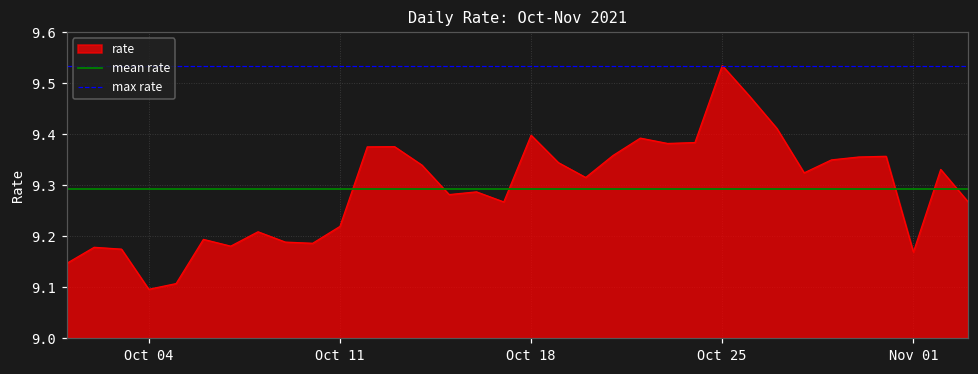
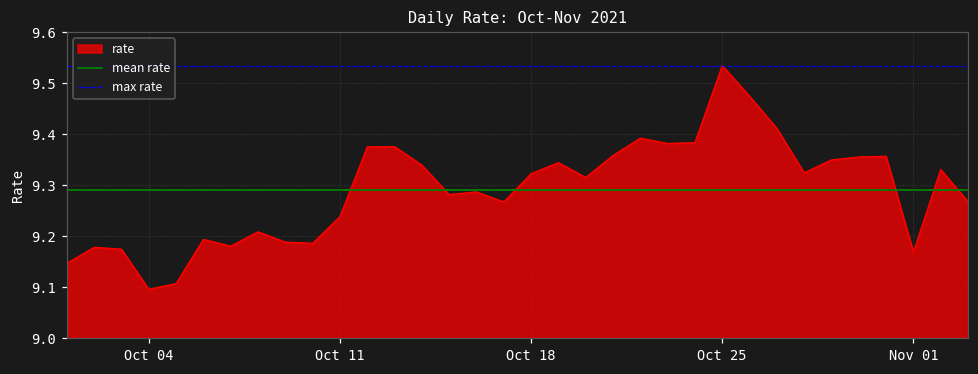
Oct 11: 9.22 -> 9.24
Oct 18: 9.40 -> 9.32
